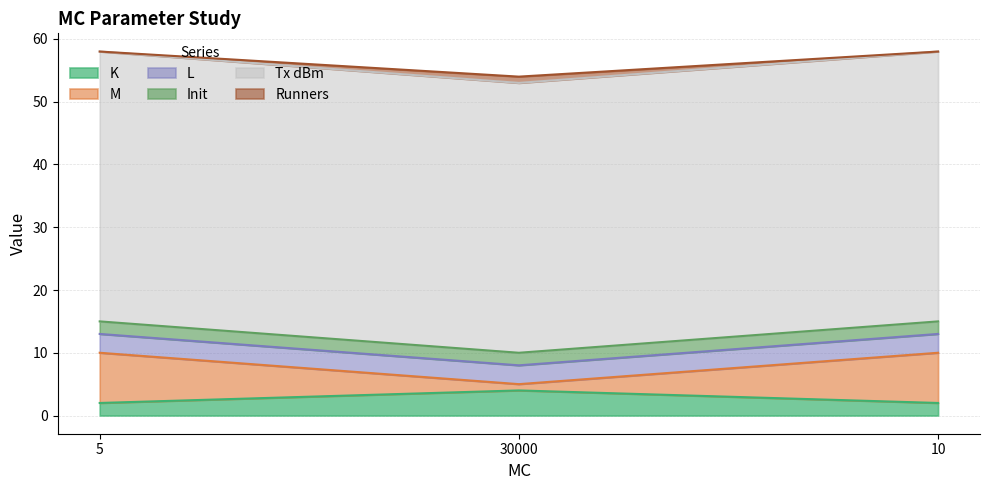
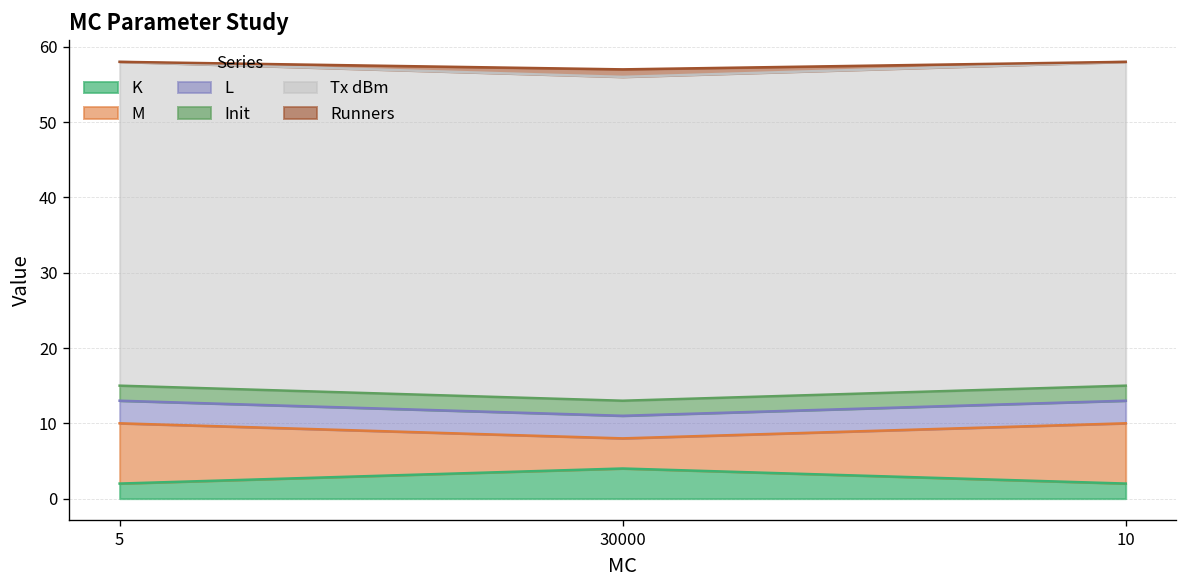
M, 30000: 1 -> 4
